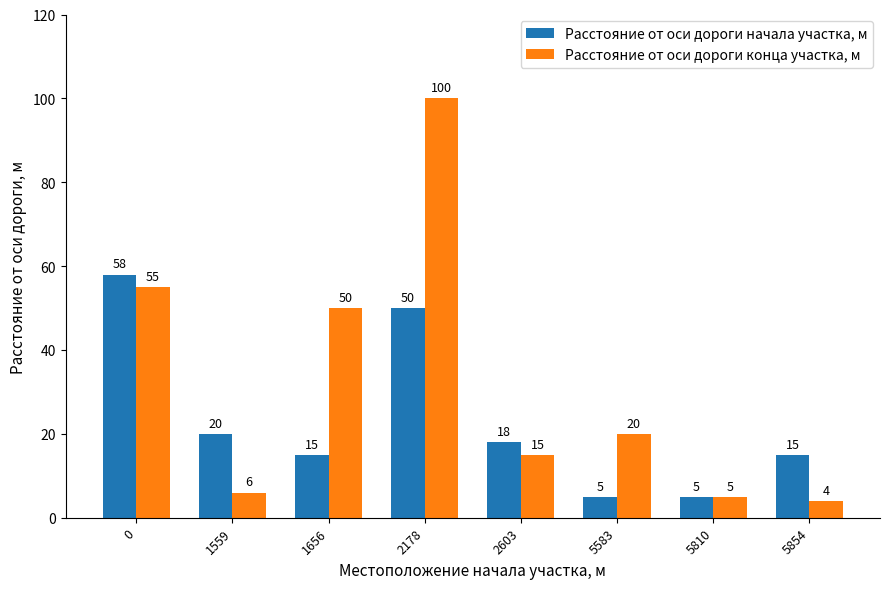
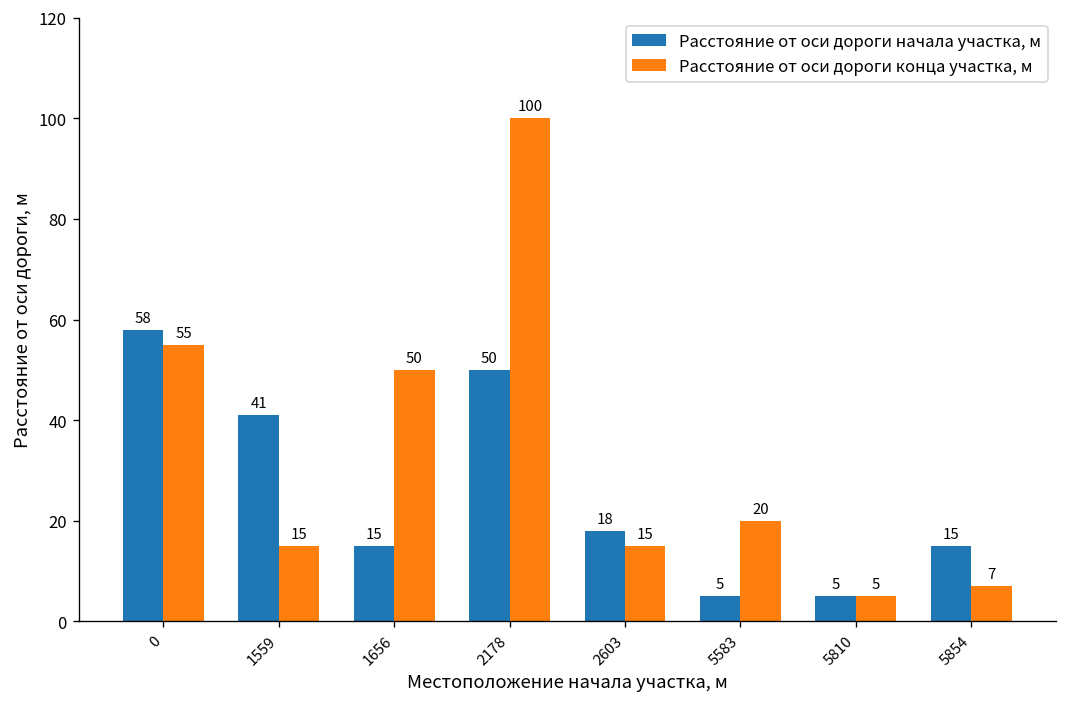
Расстояние от оси дороги начала участка, м, 1559: 20 -> 41
Расстояние от оси дороги конца участка, м, 1559: 6 -> 15
Расстояние от оси дороги конца участка, м, 5854: 4 -> 7
